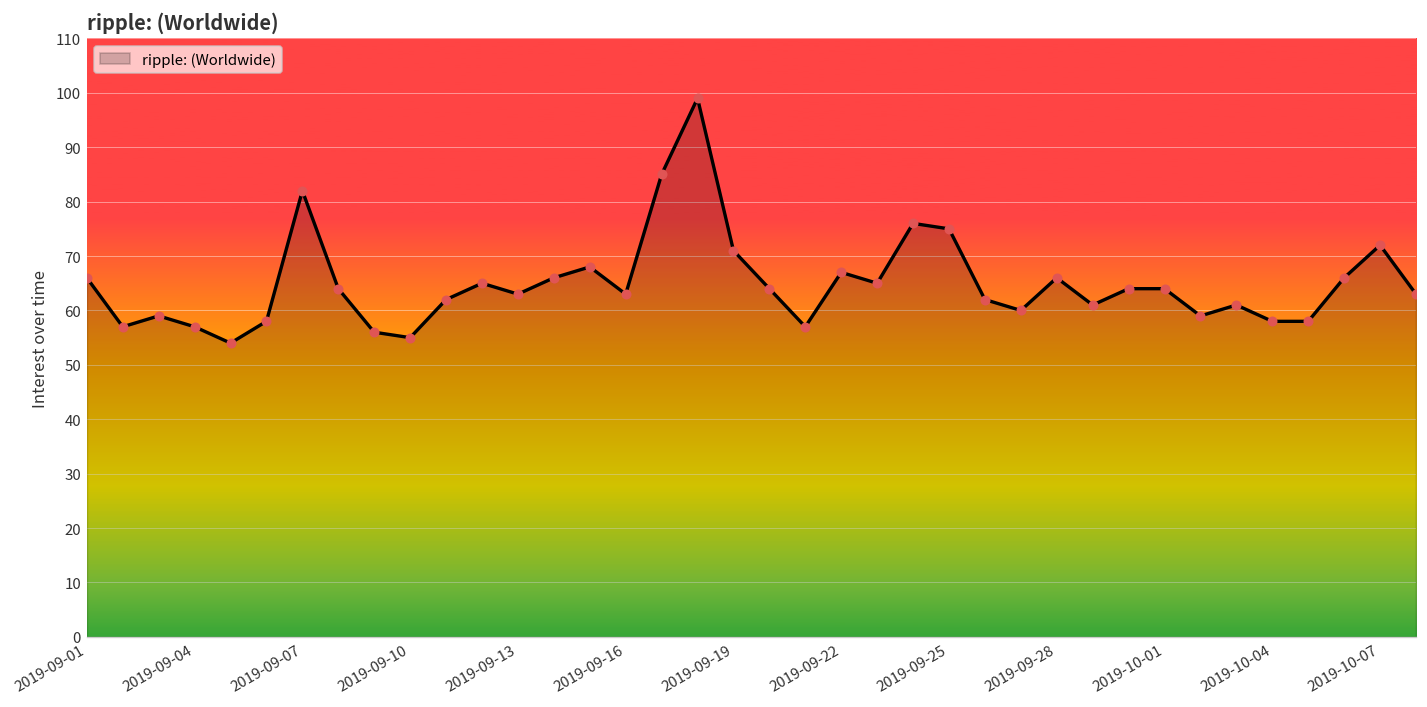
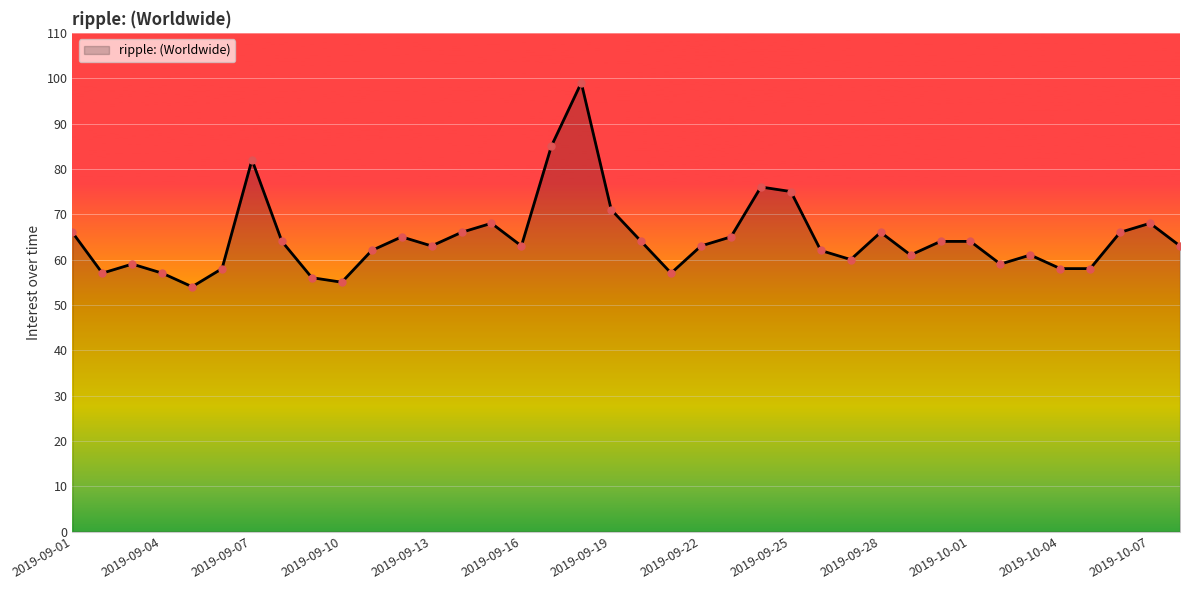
2019-09-22: 67 -> 63
2019-10-07: 72 -> 68
